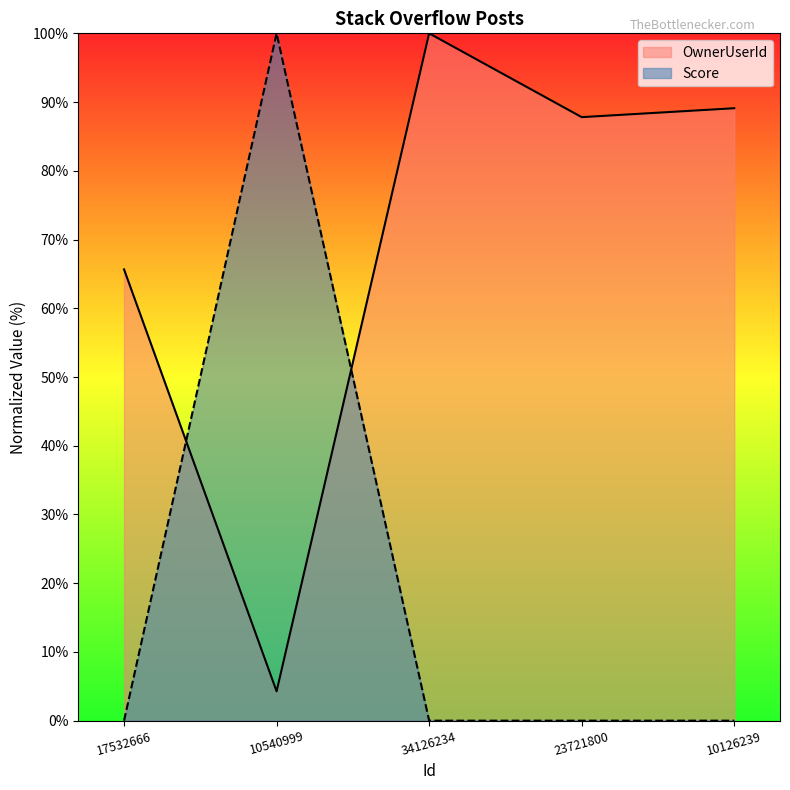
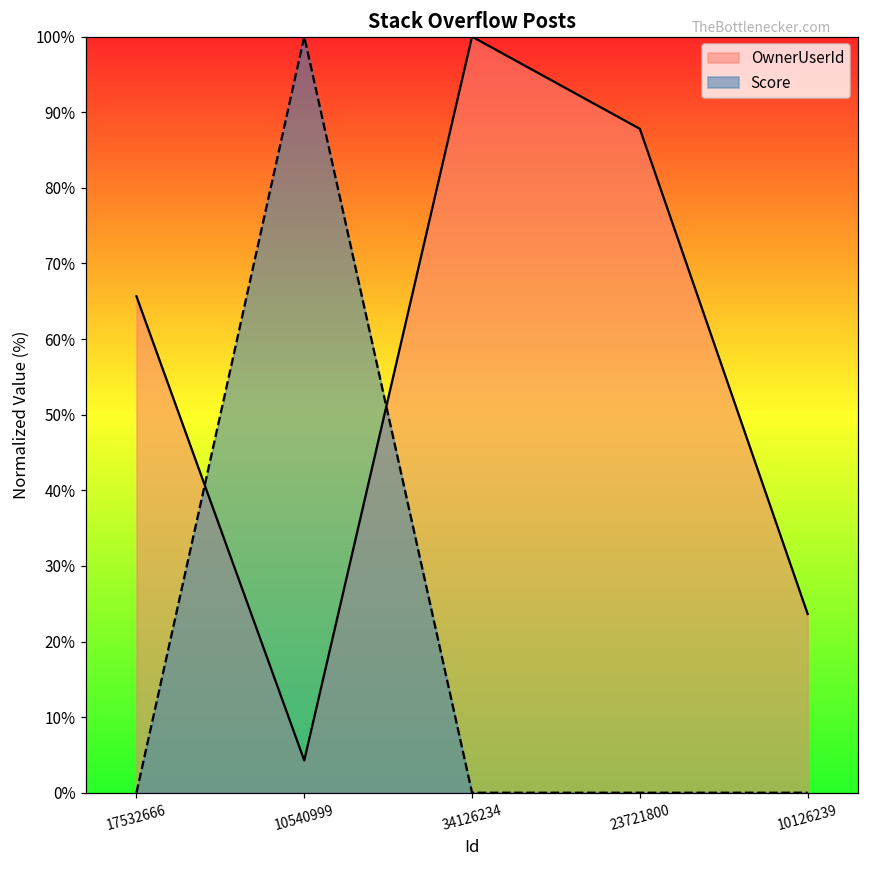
OwnerUserId, 10126239: 89% -> 24%
